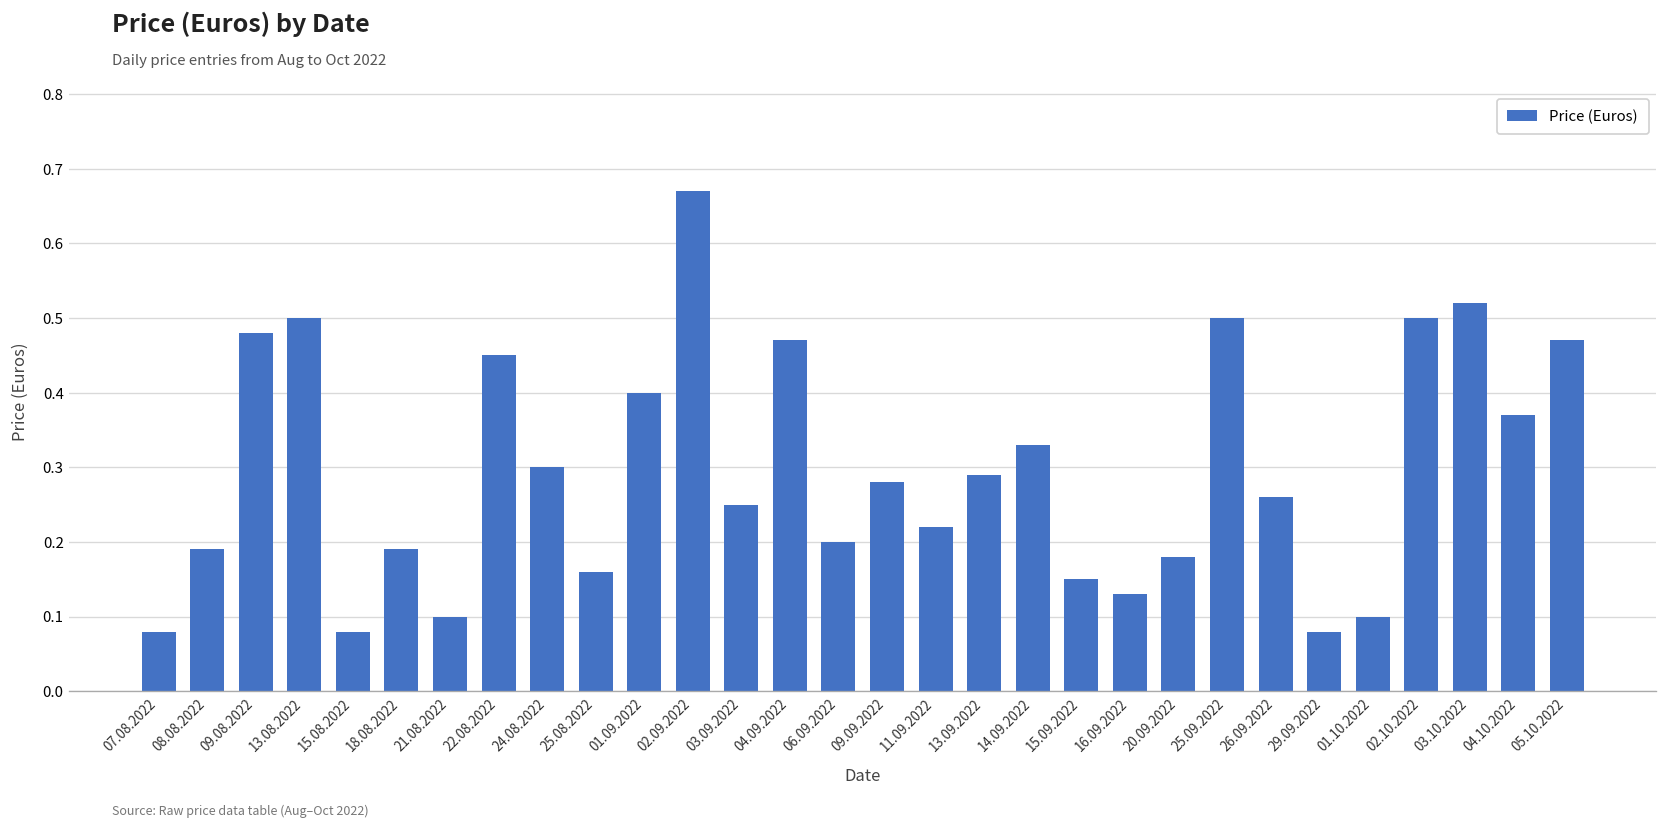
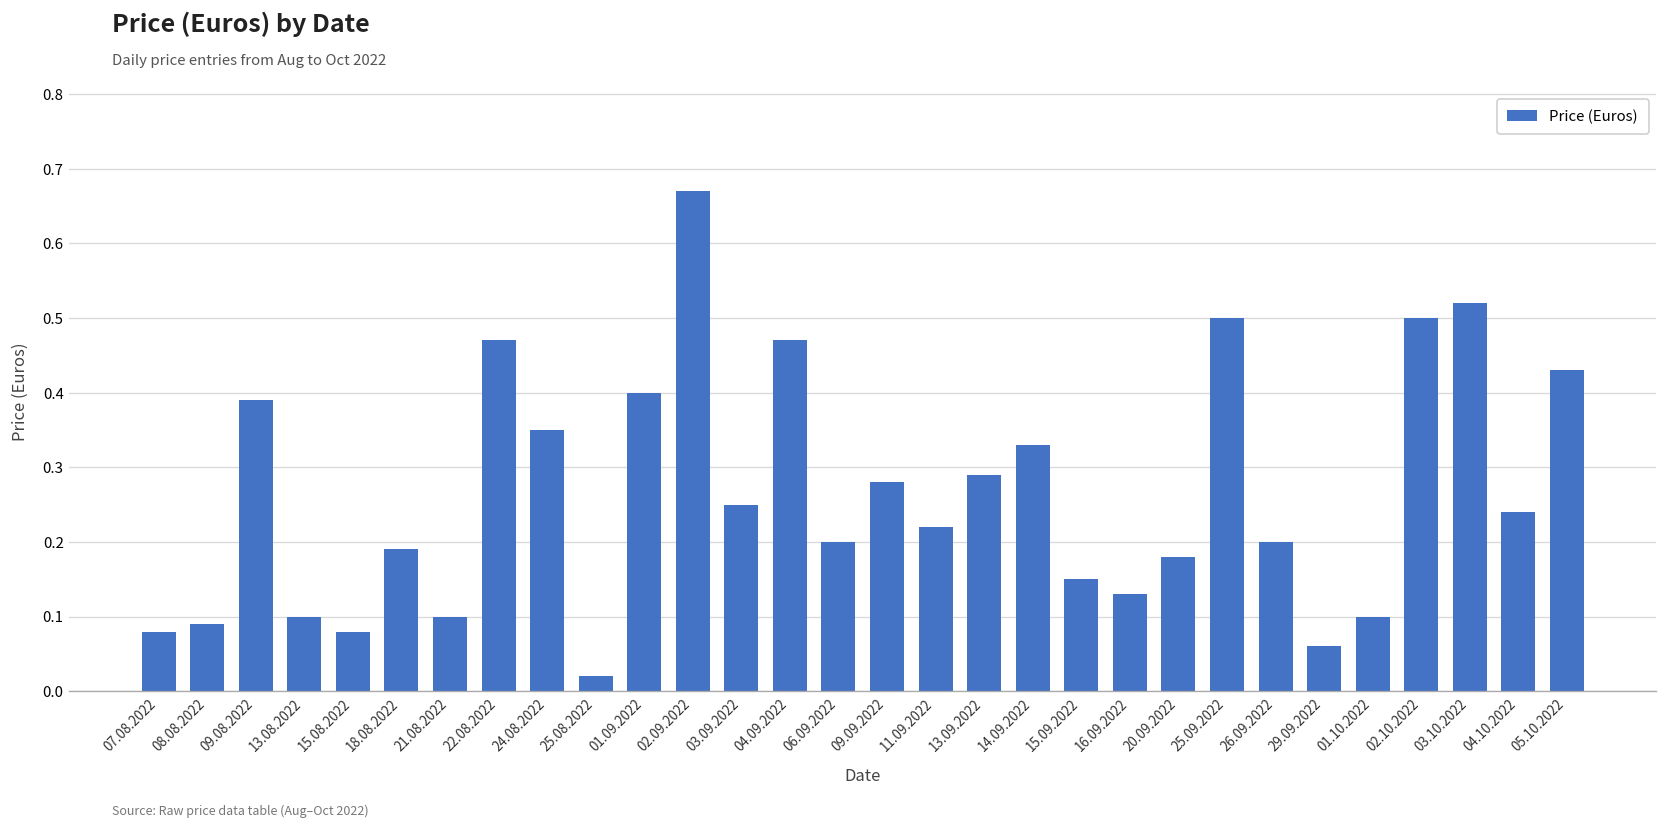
08.08.2022: 0.19 -> 0.09
09.08.2022: 0.48 -> 0.39
13.08.2022: 0.5 -> 0.1
22.08.2022: 0.45 -> 0.47
24.08.2022: 0.30 -> 0.35
25.08.2022: 0.16 -> 0.02
26.09.2022: 0.26 -> 0.20
29.09.2022: 0.08 -> 0.06
04.10.2022: 0.37 -> 0.24
05.10.2022: 0.47 -> 0.43
